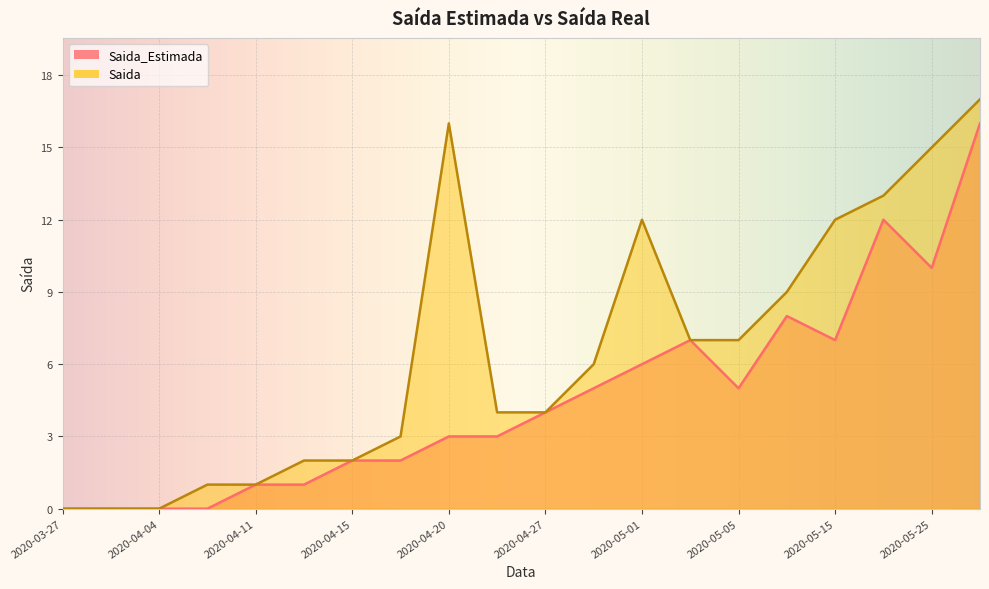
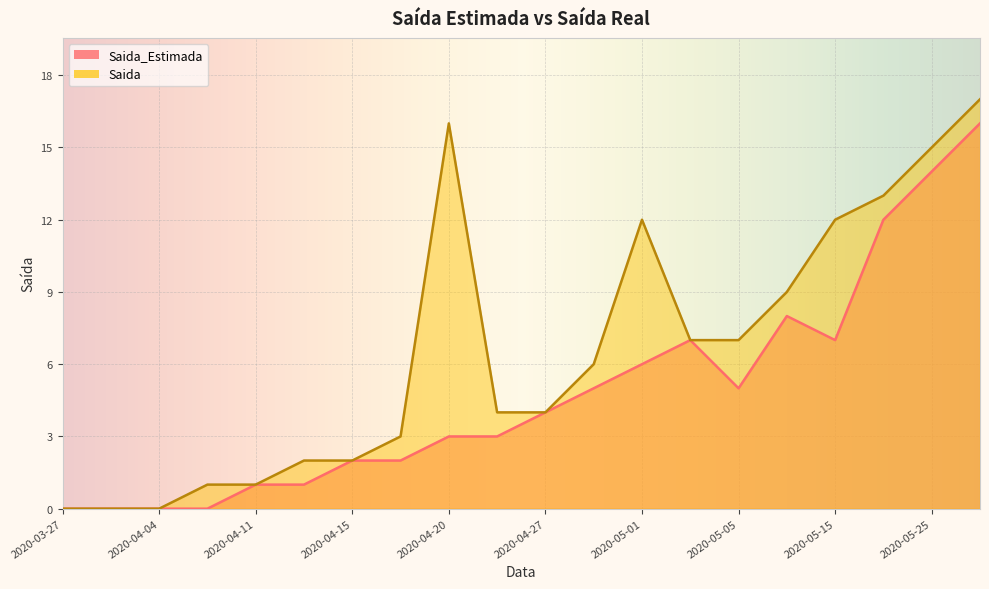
Saida_Estimada, 2020-05-25: 10 -> 14
